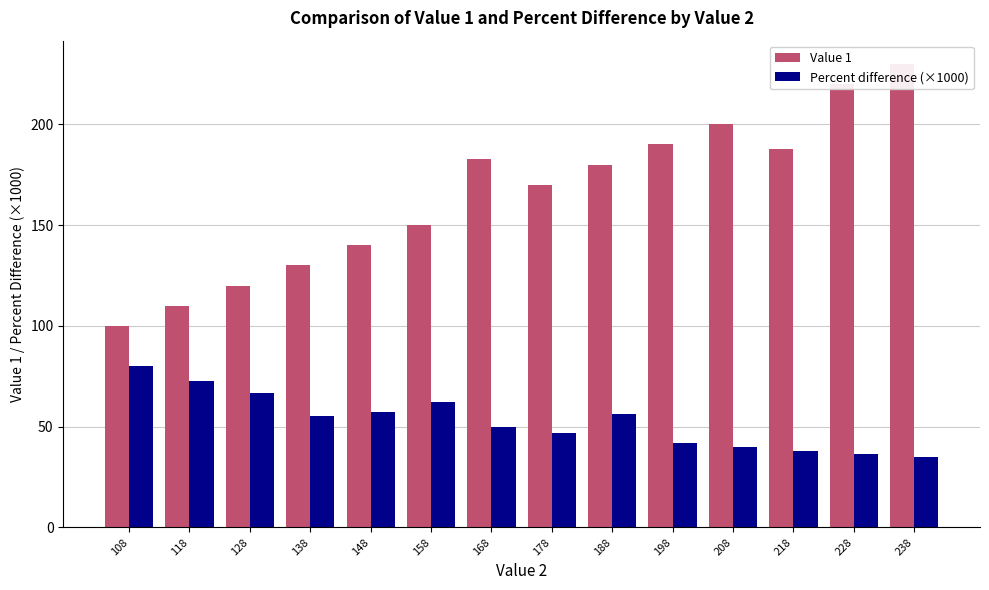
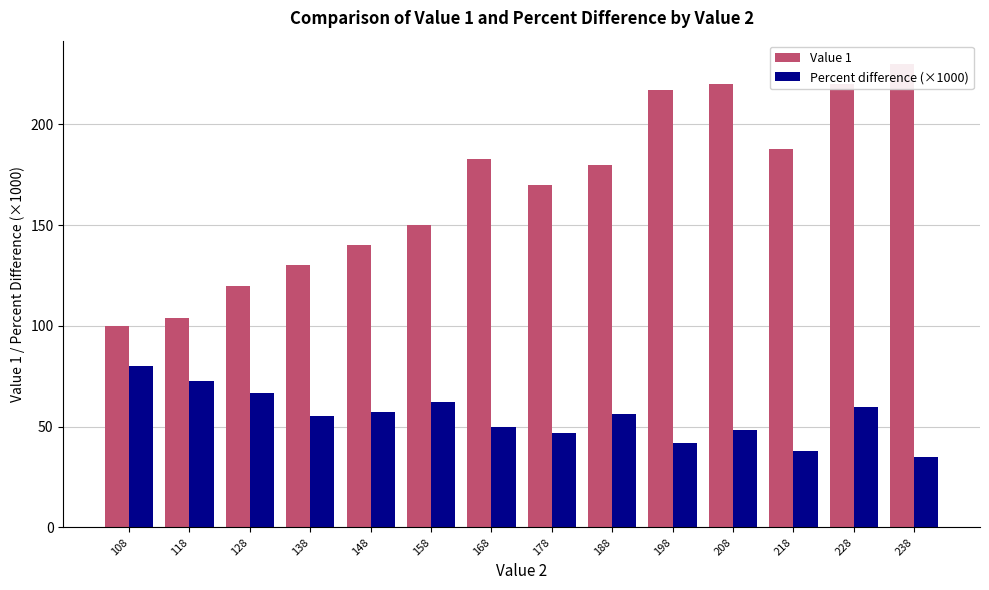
Value 1, 118: 110 -> 104
Value 1, 198: 190 -> 217
Value 1, 208: 200 -> 220
Percent difference (×1000), 208: 40 -> 48
Percent difference (×1000), 228: 36 -> 60
